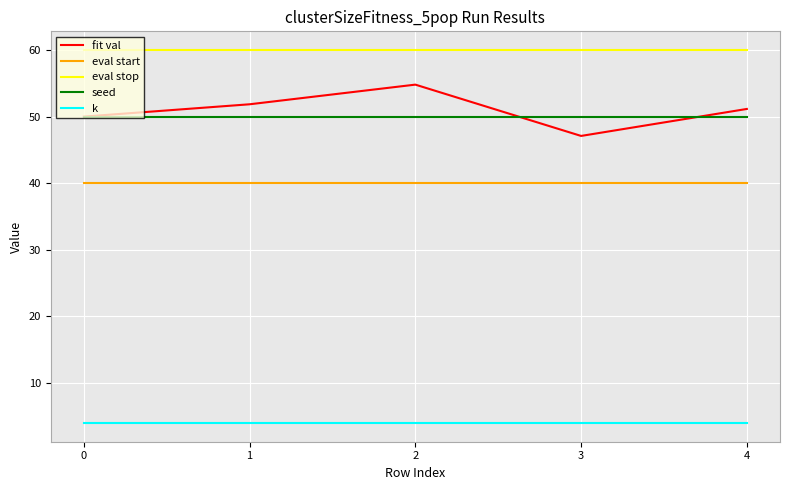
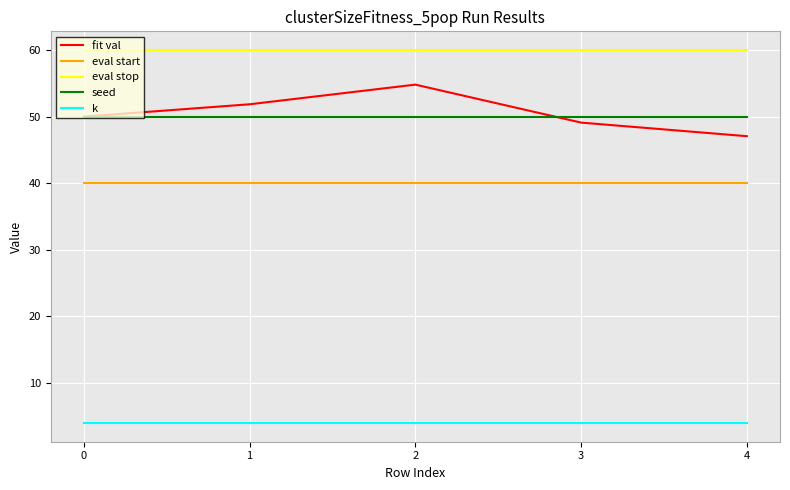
fit val, 3: 47 -> 49
fit val, 4: 51 -> 47
